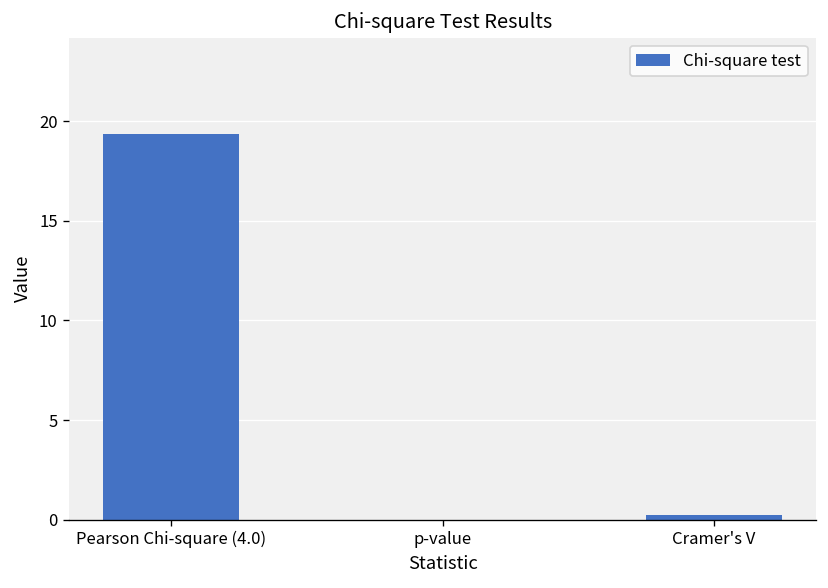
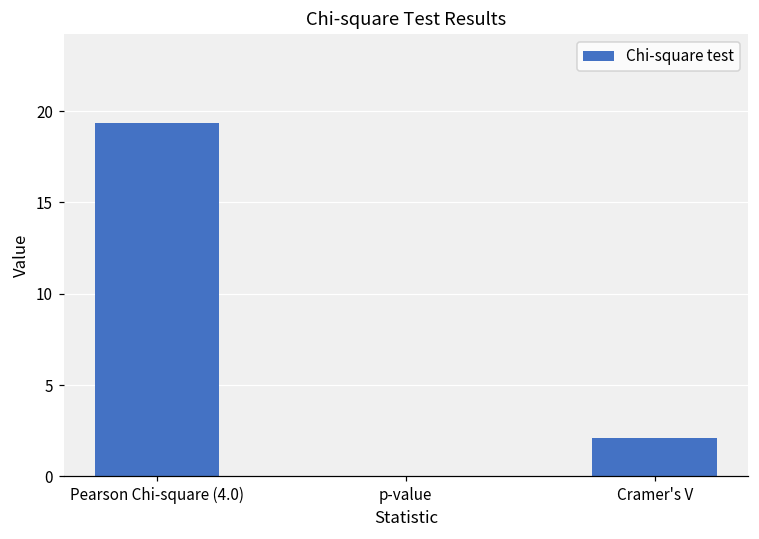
Cramer's V: 0.2 -> 2.1
